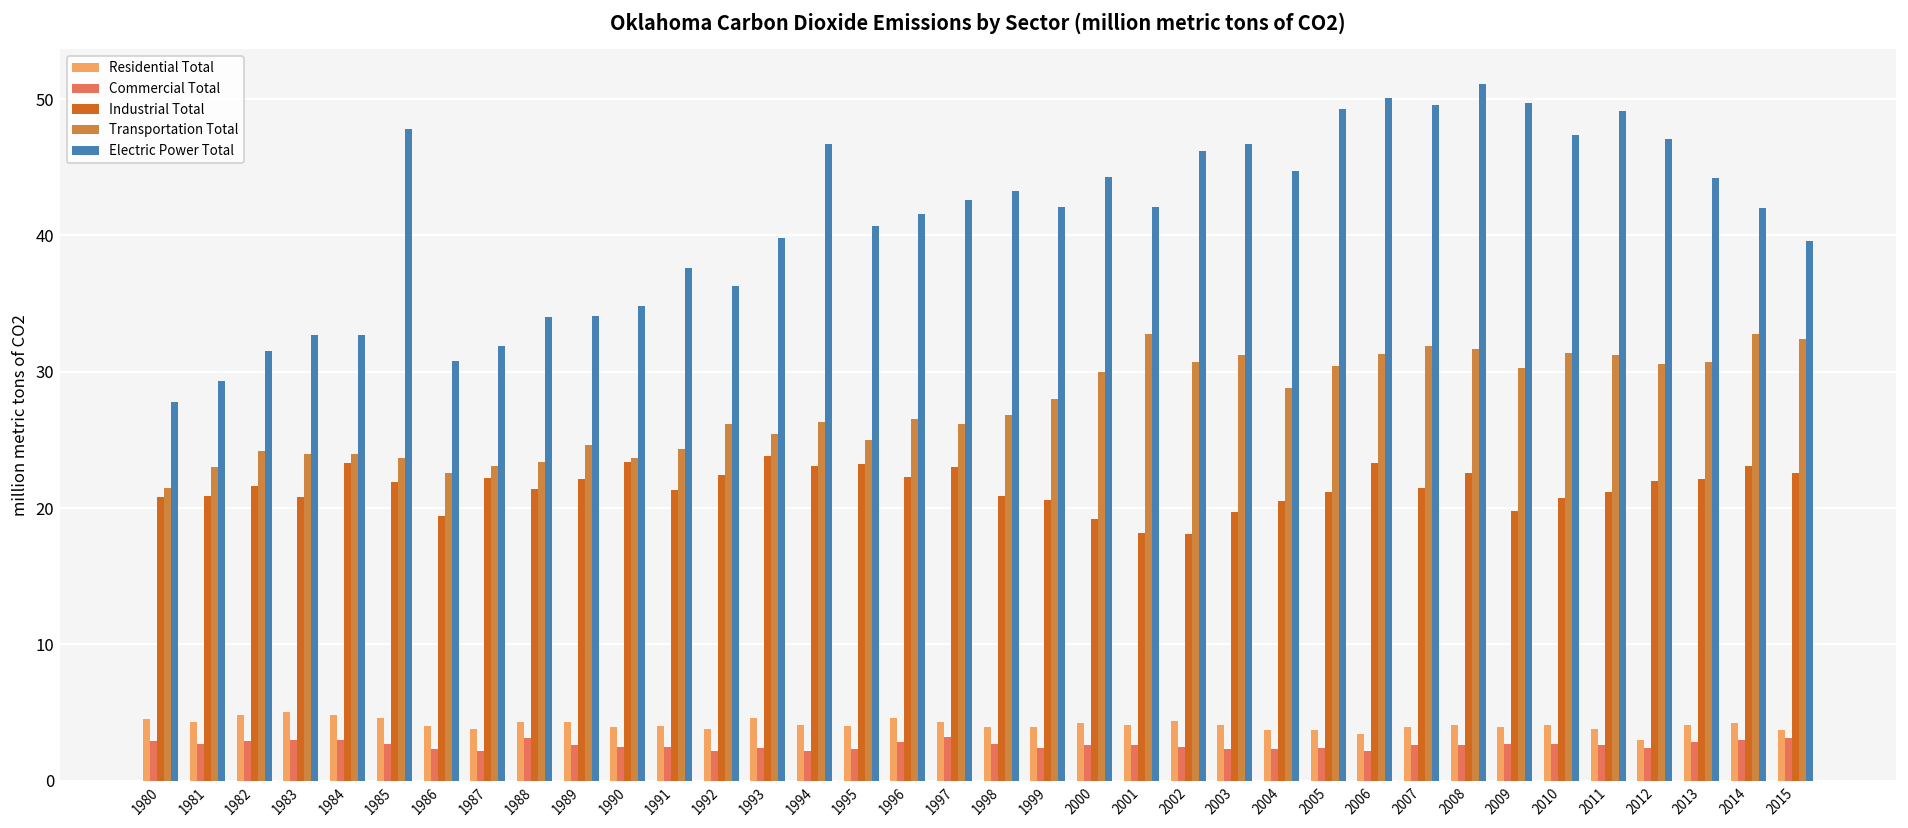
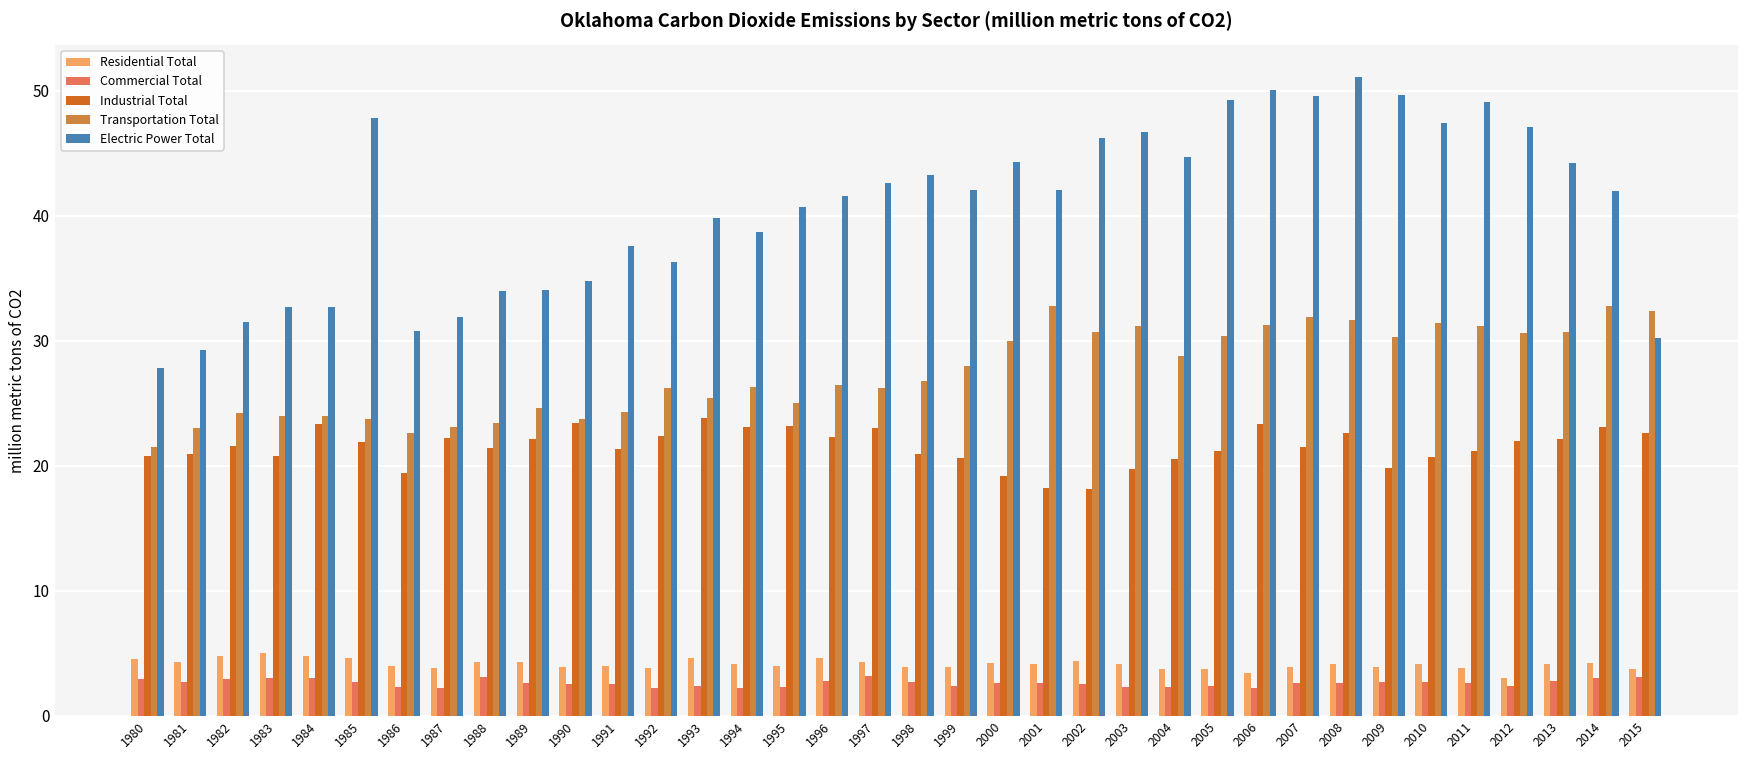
Electric Power Total, 1994: 46.7 -> 38.7
Electric Power Total, 2015: 39.6 -> 30.2
